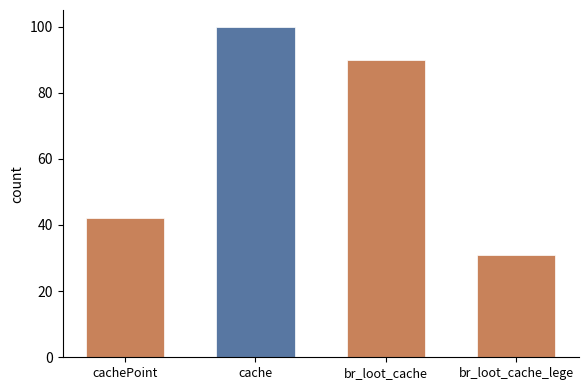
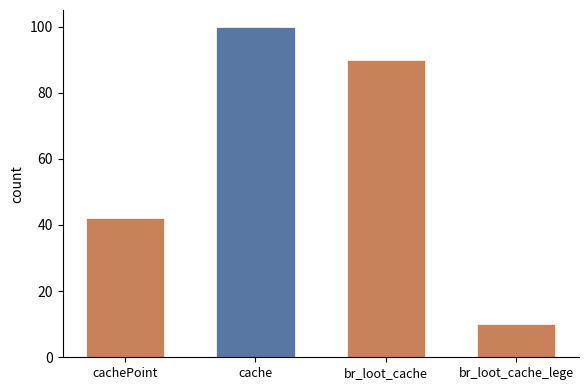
br_loot_cache_lege: 31 -> 10
